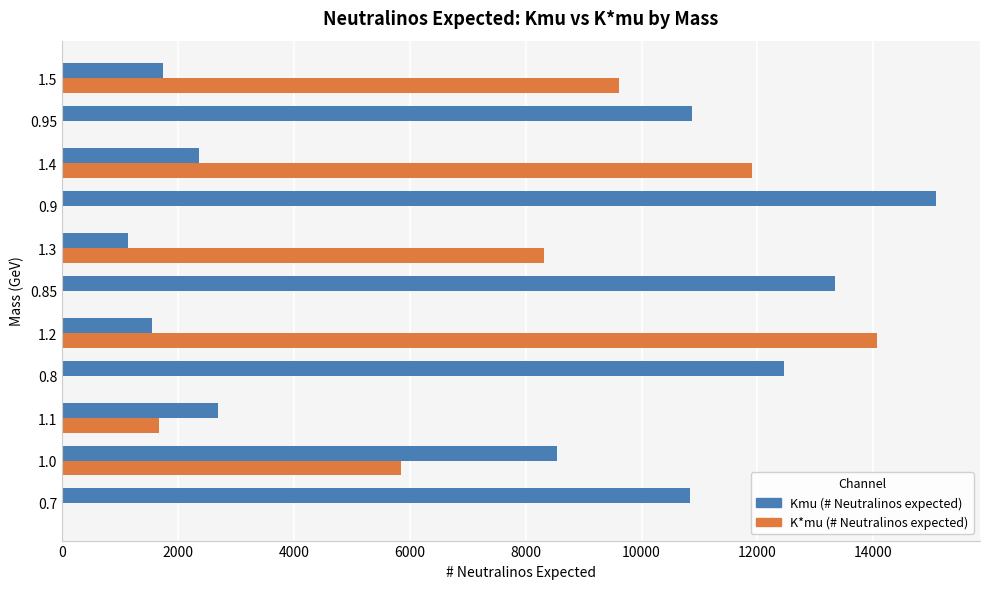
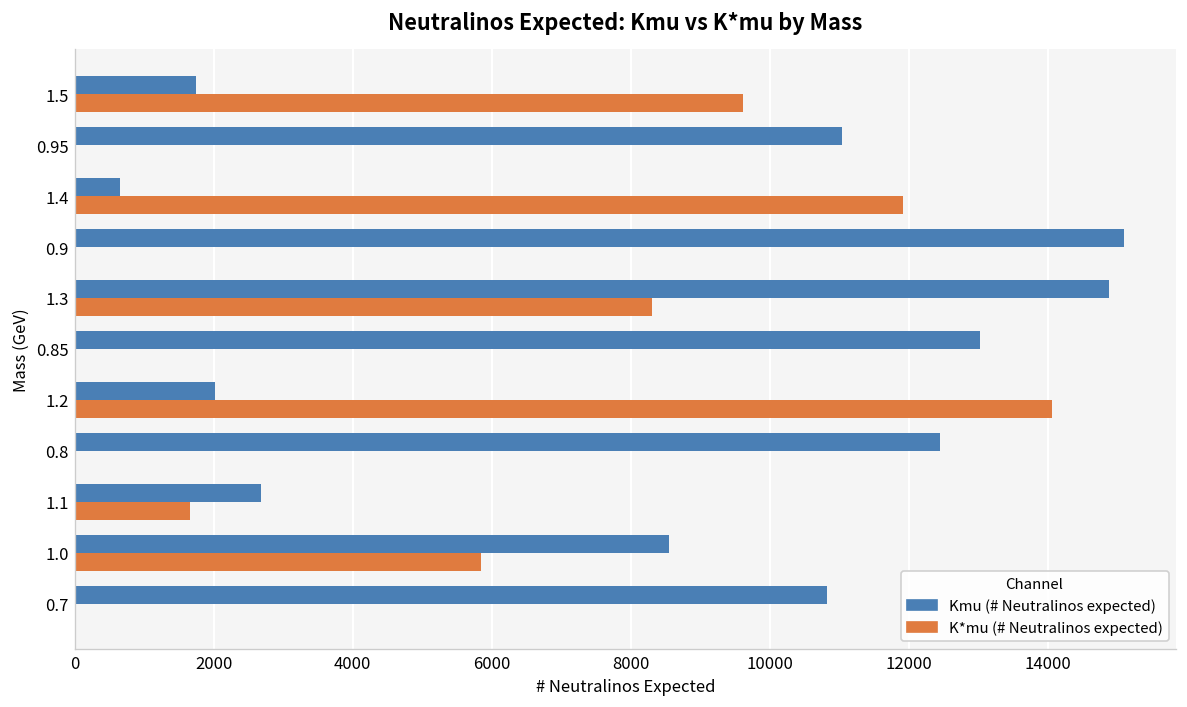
Kmu (# Neutralinos expected), 0.95: 10900 -> 11000
Kmu (# Neutralinos expected), 1.4: 2400 -> 600
Kmu (# Neutralinos expected), 1.3: 1100 -> 14900
Kmu (# Neutralinos expected), 0.85: 13300 -> 13000
Kmu (# Neutralinos expected), 1.2: 1600 -> 2000
